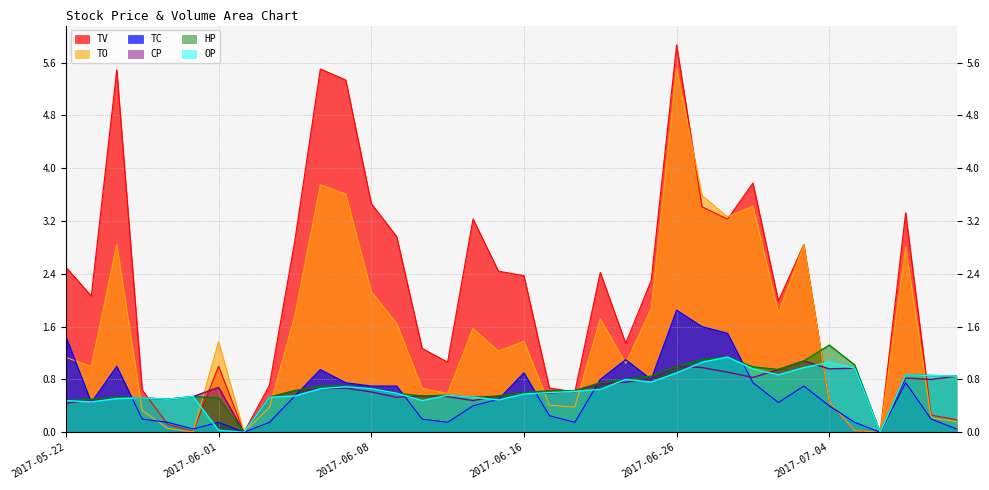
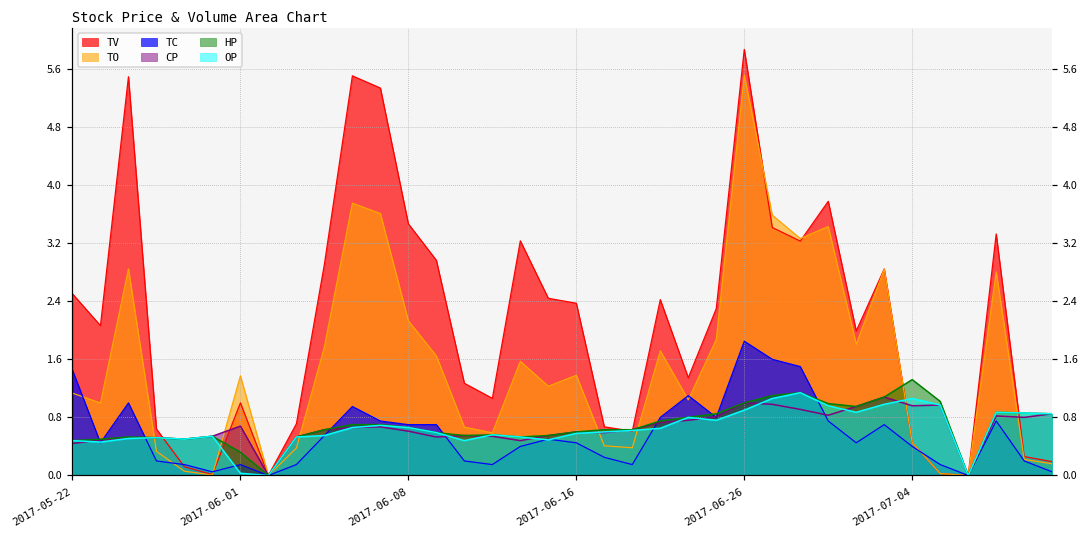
HP, 2017-06-01: 0.5 -> 0.3
TC, 2017-06-16: 0.9 -> 0.5
